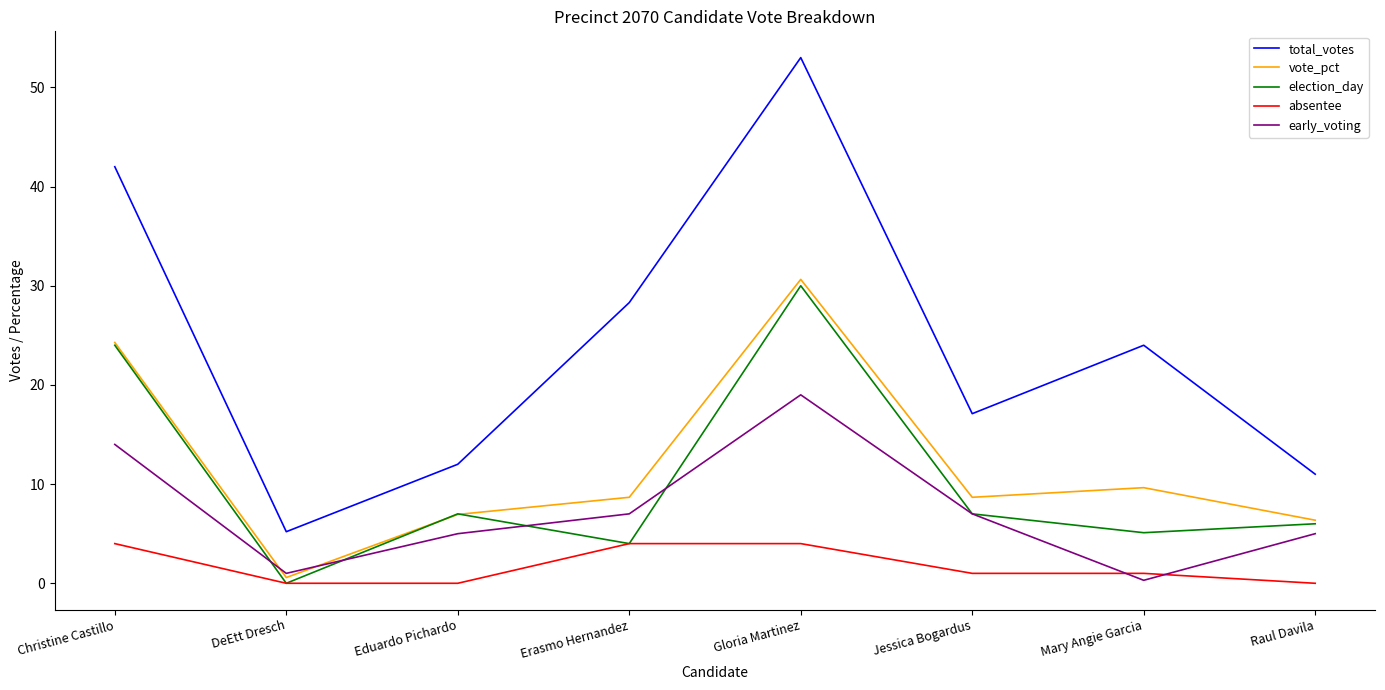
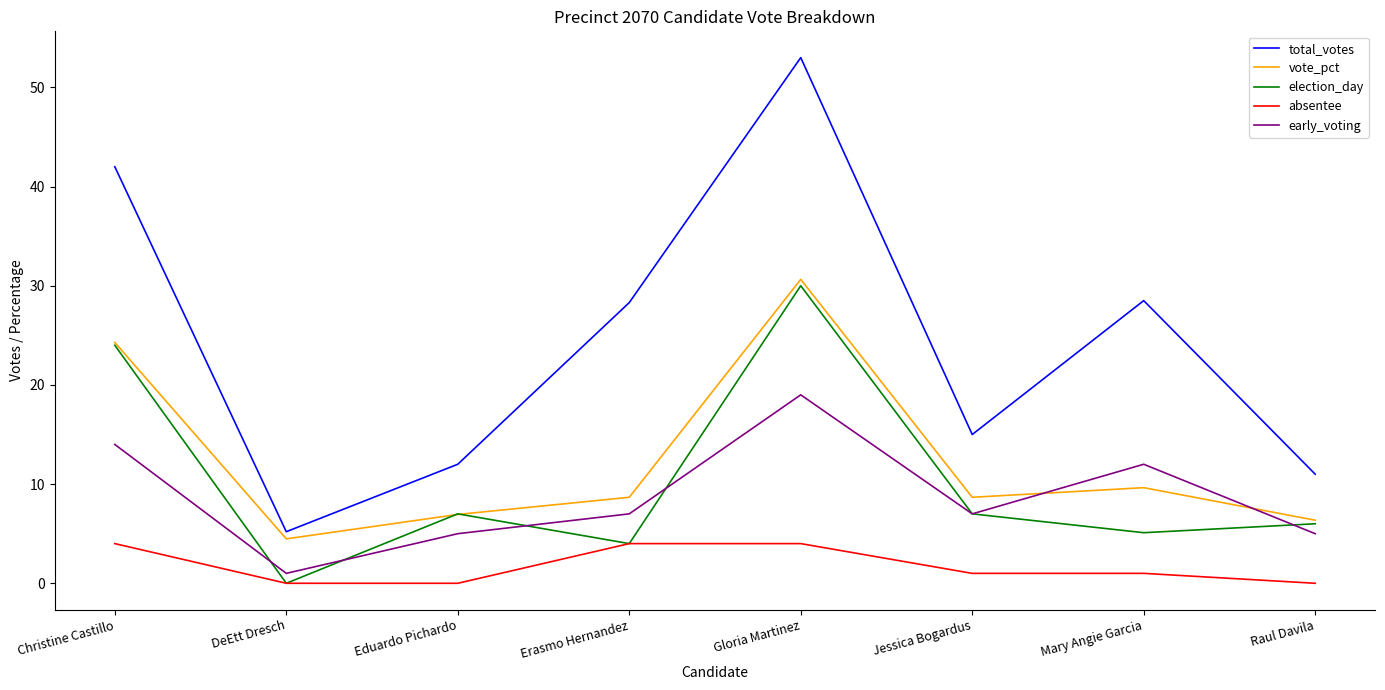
vote_pct, DeEtt Dresch: 1 -> 4
total_votes, Jessica Bogardus: 17 -> 15
total_votes, Mary Angie Garcia: 24 -> 29
early_voting, Mary Angie Garcia: 0 -> 12
